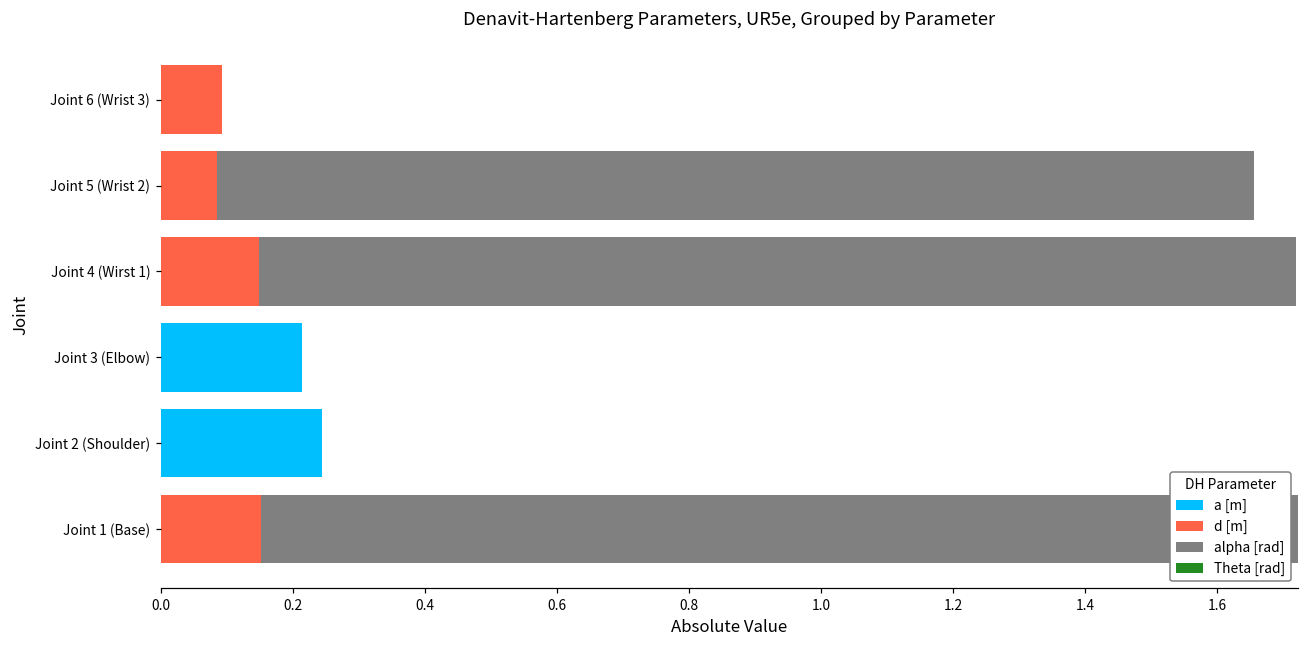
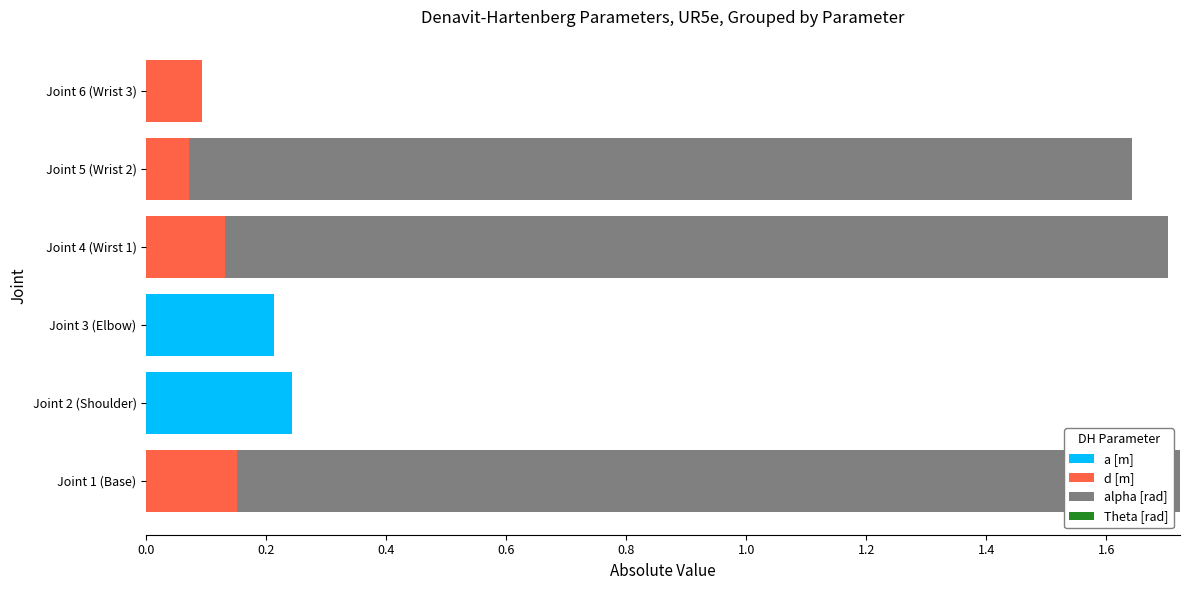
d [m], Joint 5 (Wrist 2): 0.09 -> 0.07
d [m], Joint 4 (Wirst 1): 0.15 -> 0.13
